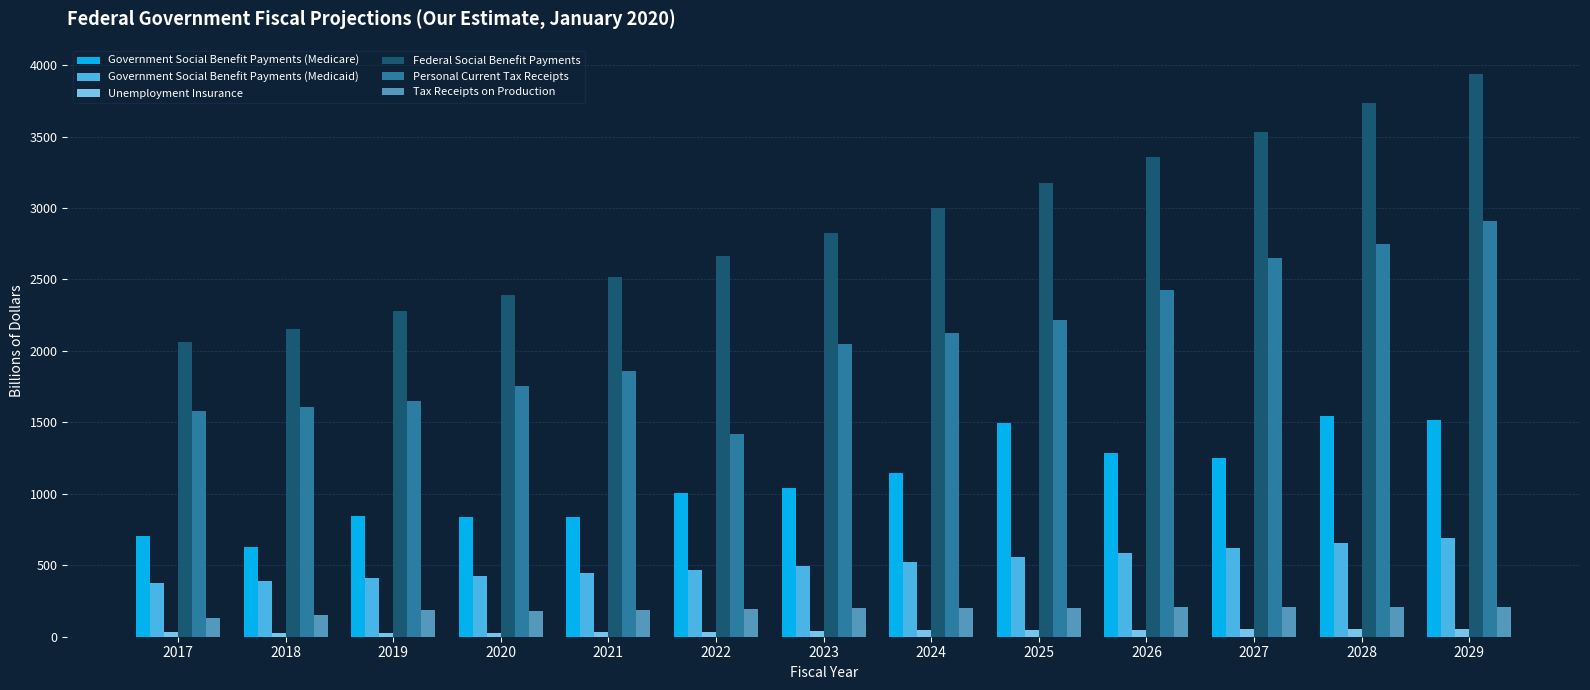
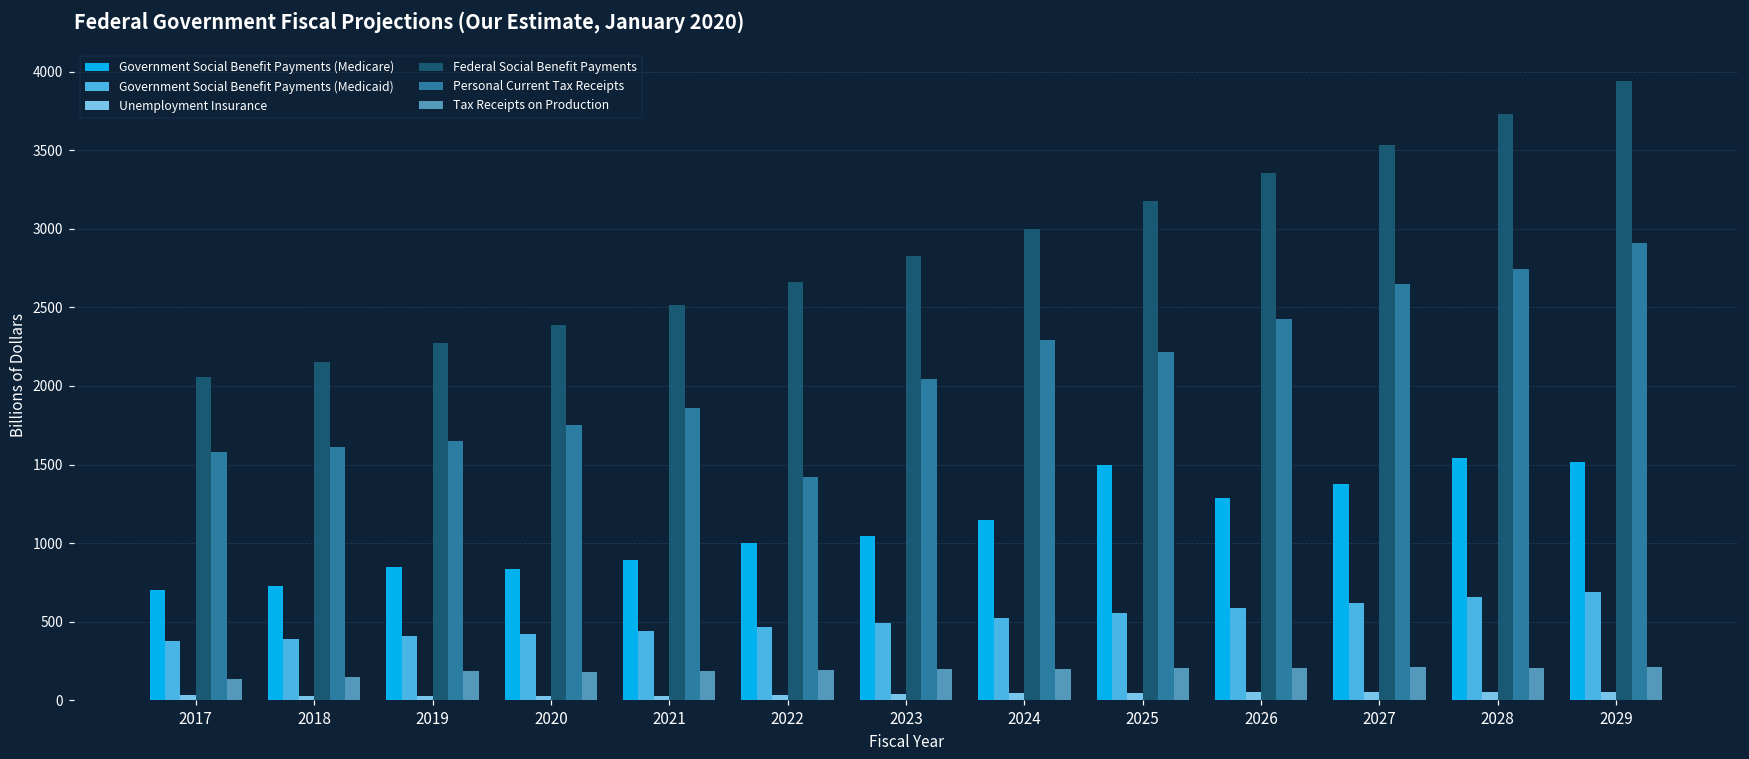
Government Social Benefit Payments (Medicare), 2018: 630 -> 730
Government Social Benefit Payments (Medicare), 2021: 840 -> 900
Personal Current Tax Receipts, 2024: 2130 -> 2290
Government Social Benefit Payments (Medicare), 2027: 1250 -> 1380
